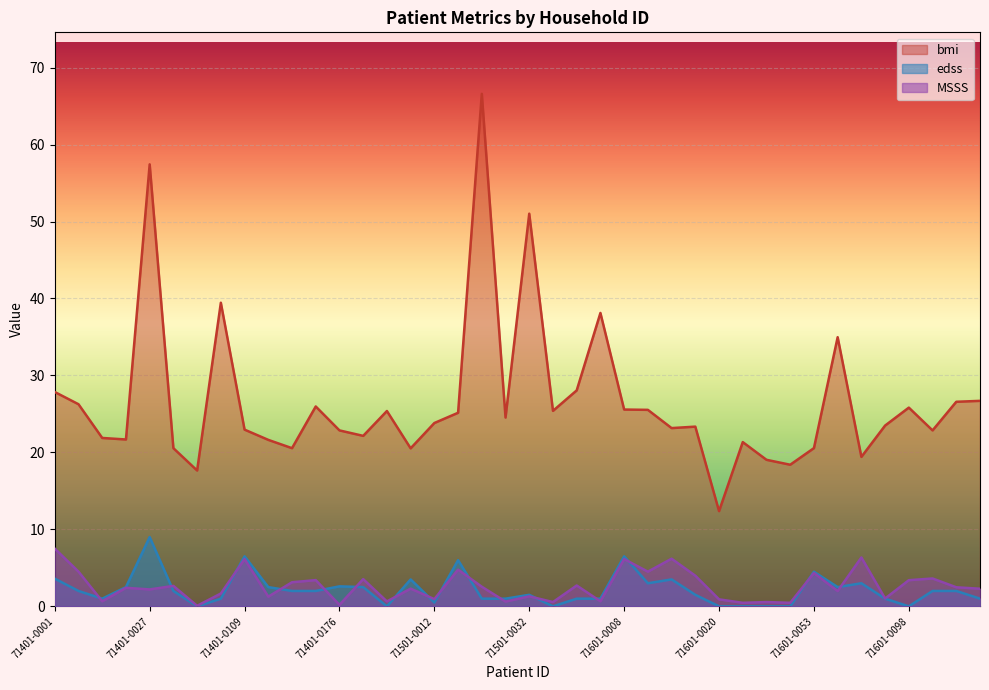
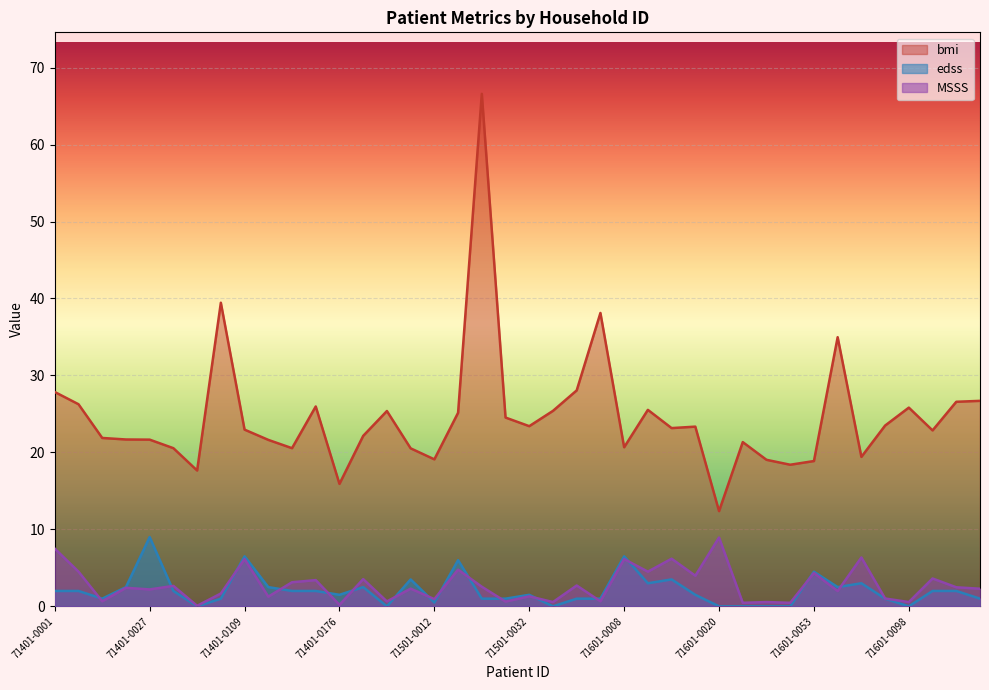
edss, 71401-0001: 4 -> 2
bmi, 71401-0027: 57 -> 22
bmi, 71401-0176: 23 -> 16
edss, 71401-0176: 3 -> 2
bmi, 71501-0012: 24 -> 19
bmi, 71501-0032: 51 -> 23
bmi, 71601-0008: 26 -> 21
MSSS, 71601-0020: 1 -> 9
bmi, 71601-0053: 21 -> 19
MSSS, 71601-0098: 3 -> 1
